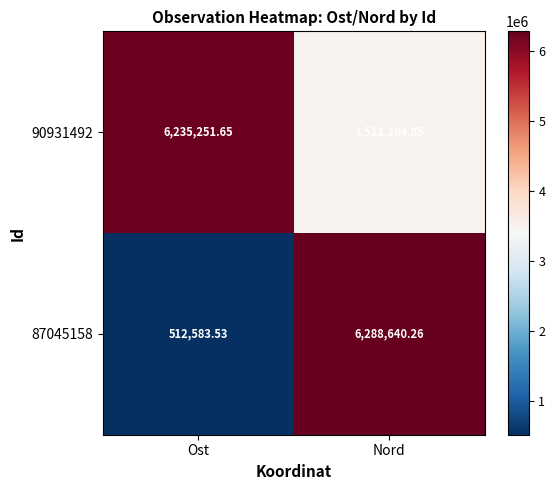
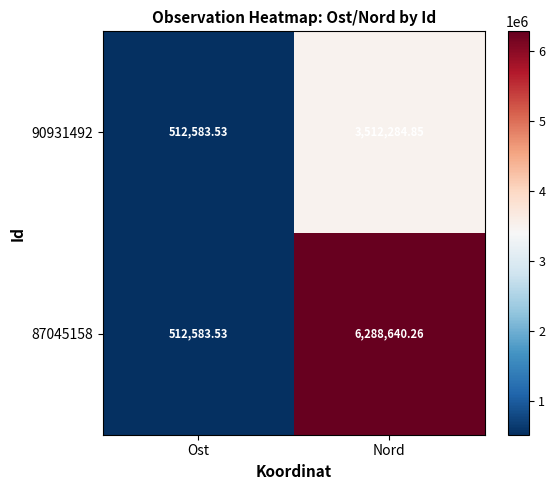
90931492, Ost: 6,235,251.65 -> 512,583.53
